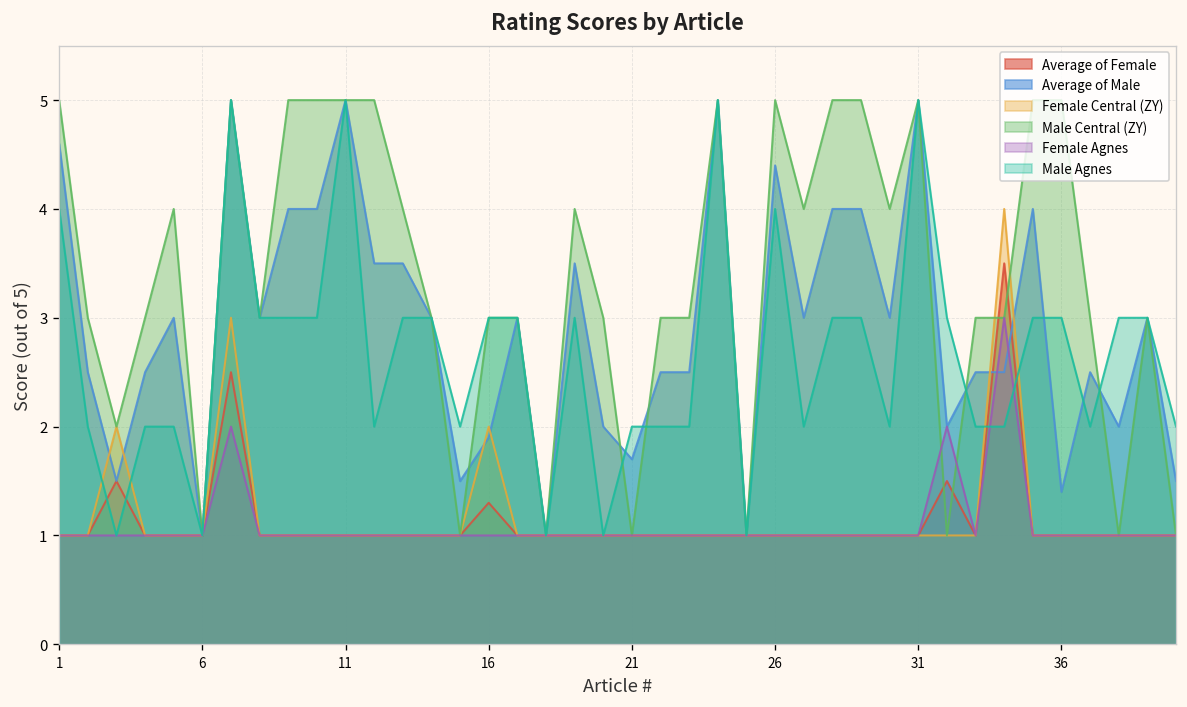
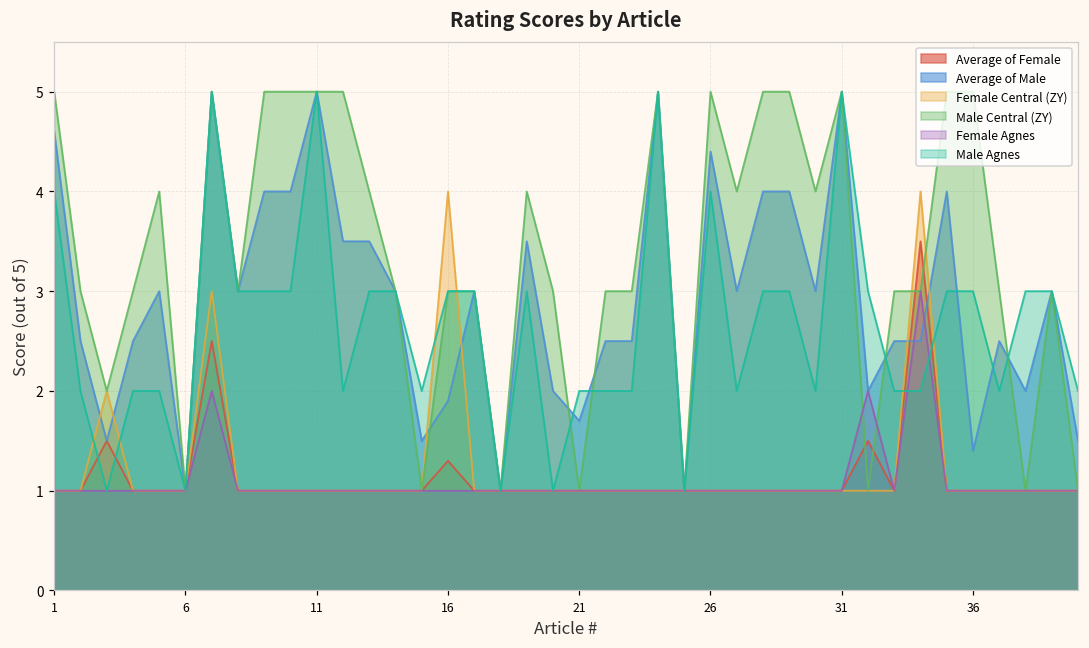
Female Central (ZY), 16: 2 -> 4
